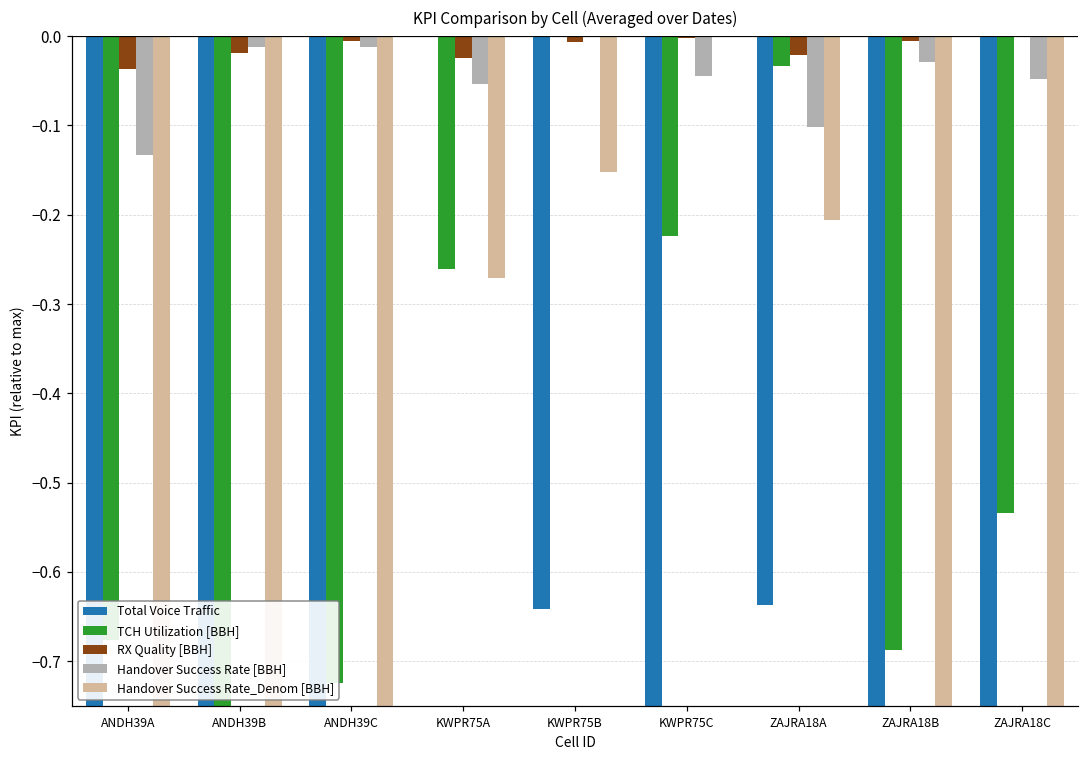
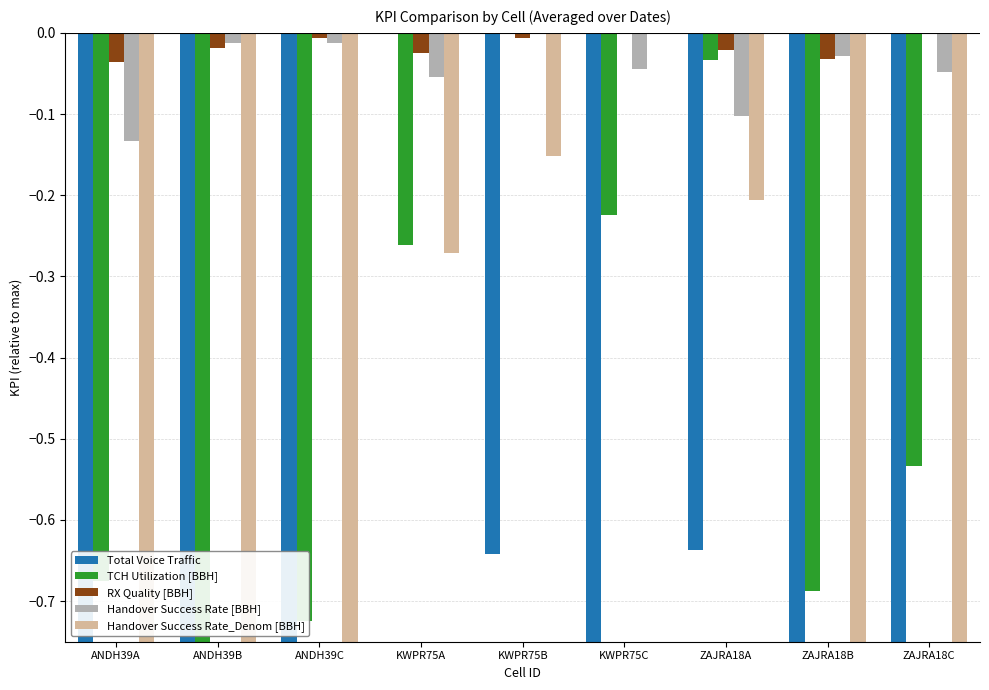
RX Quality [BBH], ZAJRA18B: -0.01 -> -0.03
